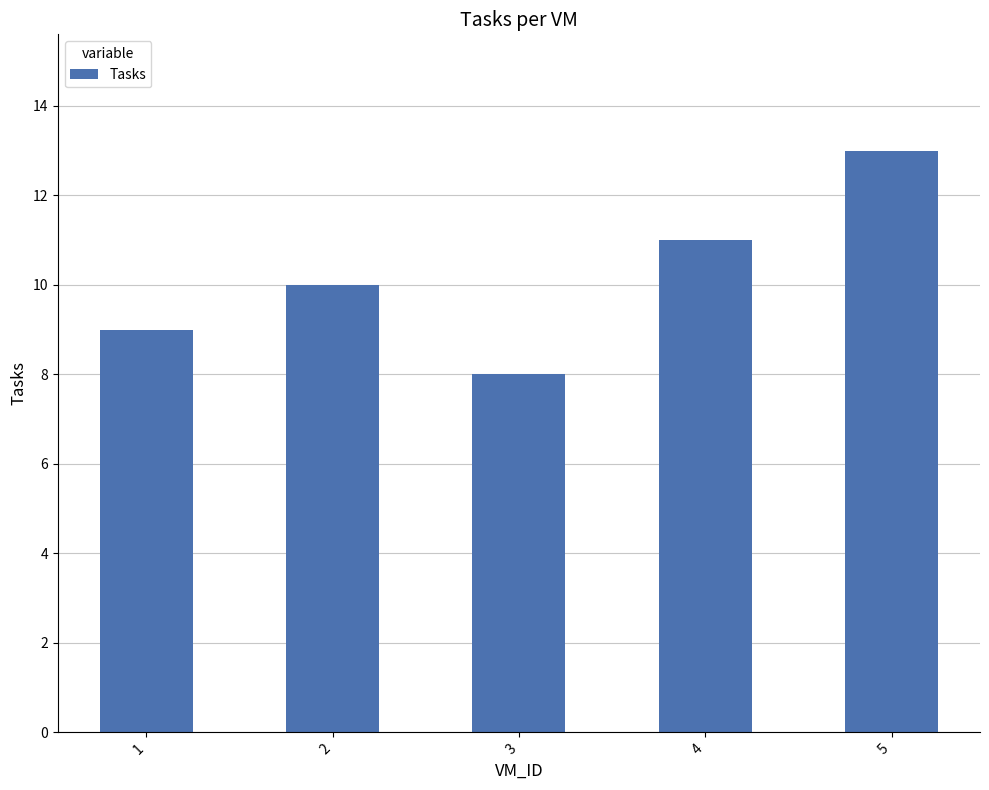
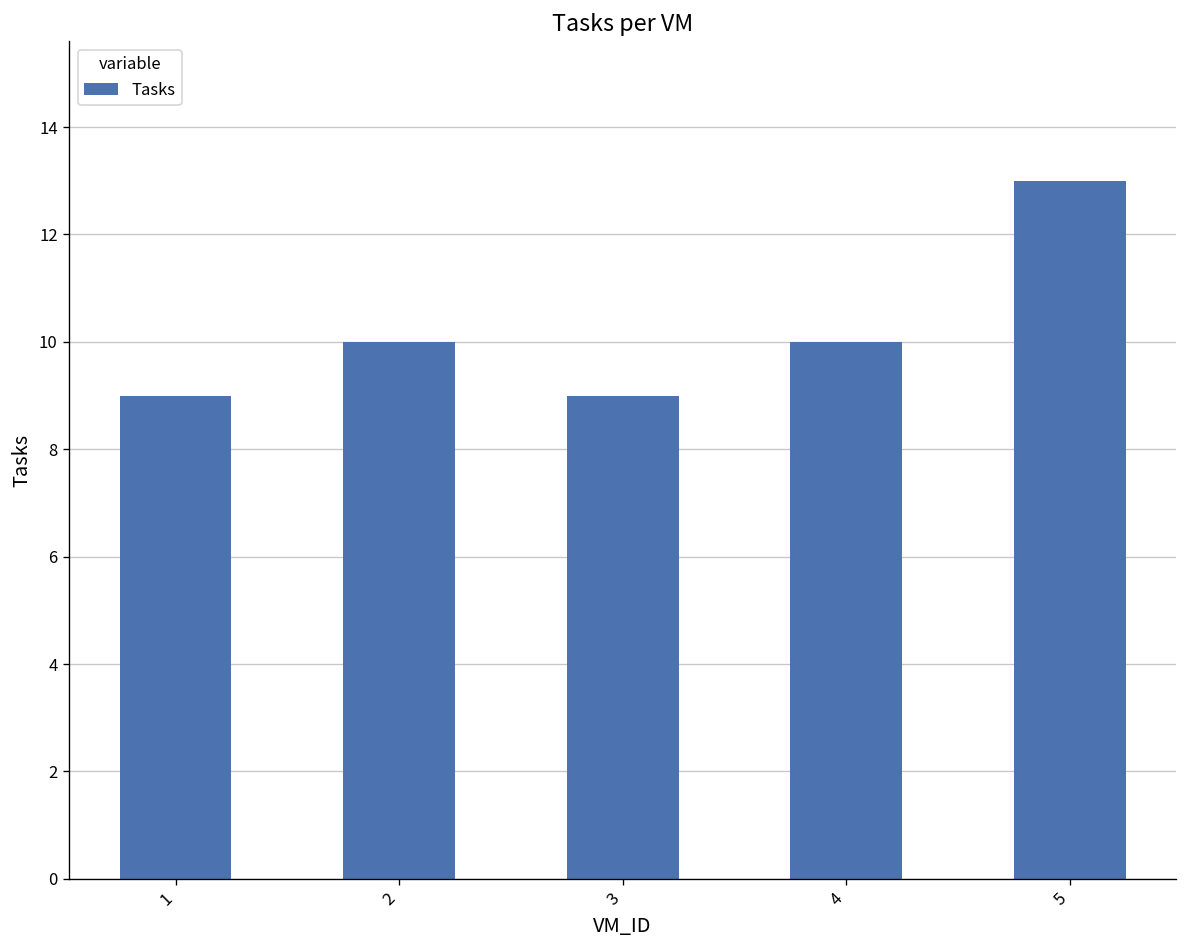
3: 8 -> 9
4: 11 -> 10
